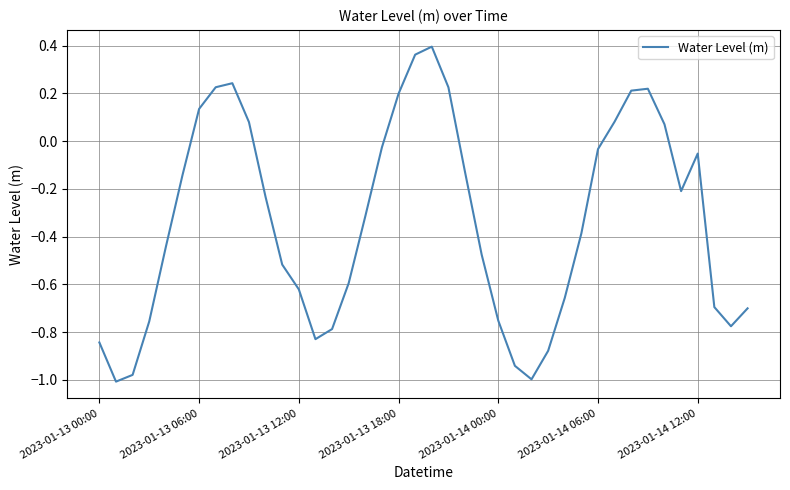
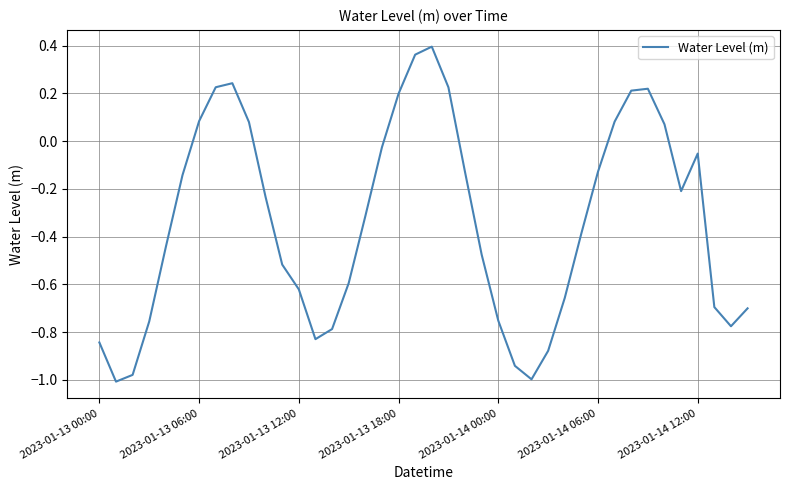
2023-01-13 06:00: 0.13 -> 0.08
2023-01-14 06:00: -0.03 -> -0.13
